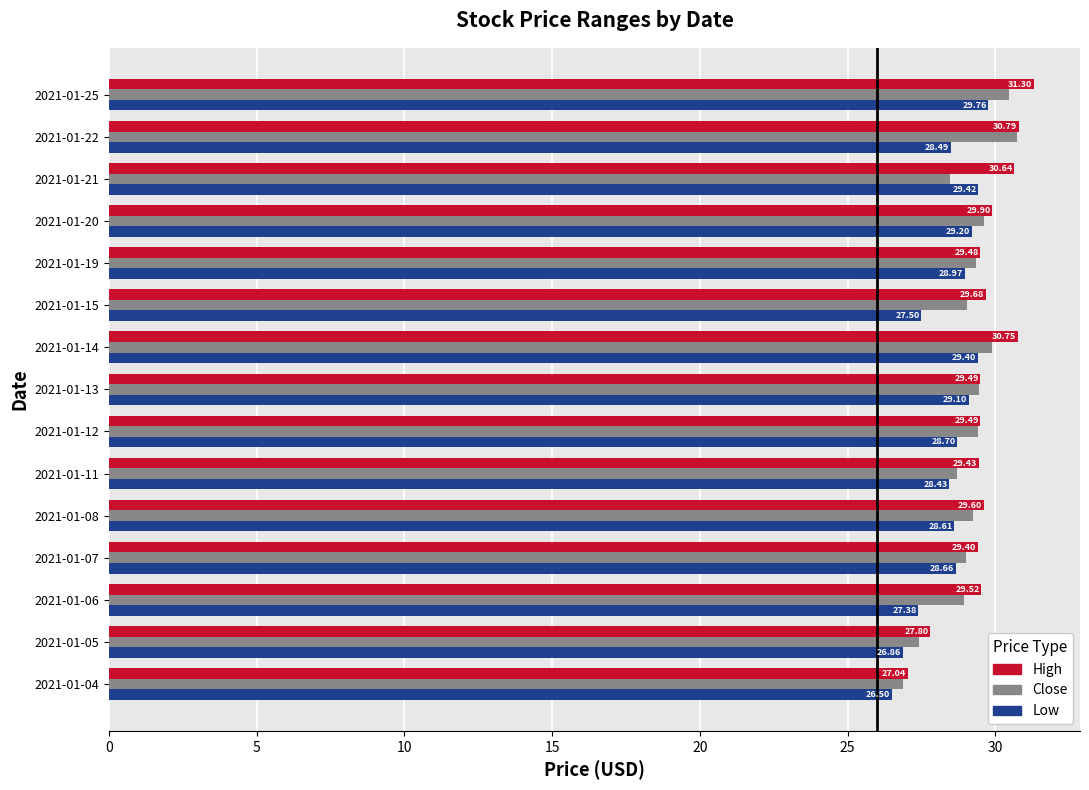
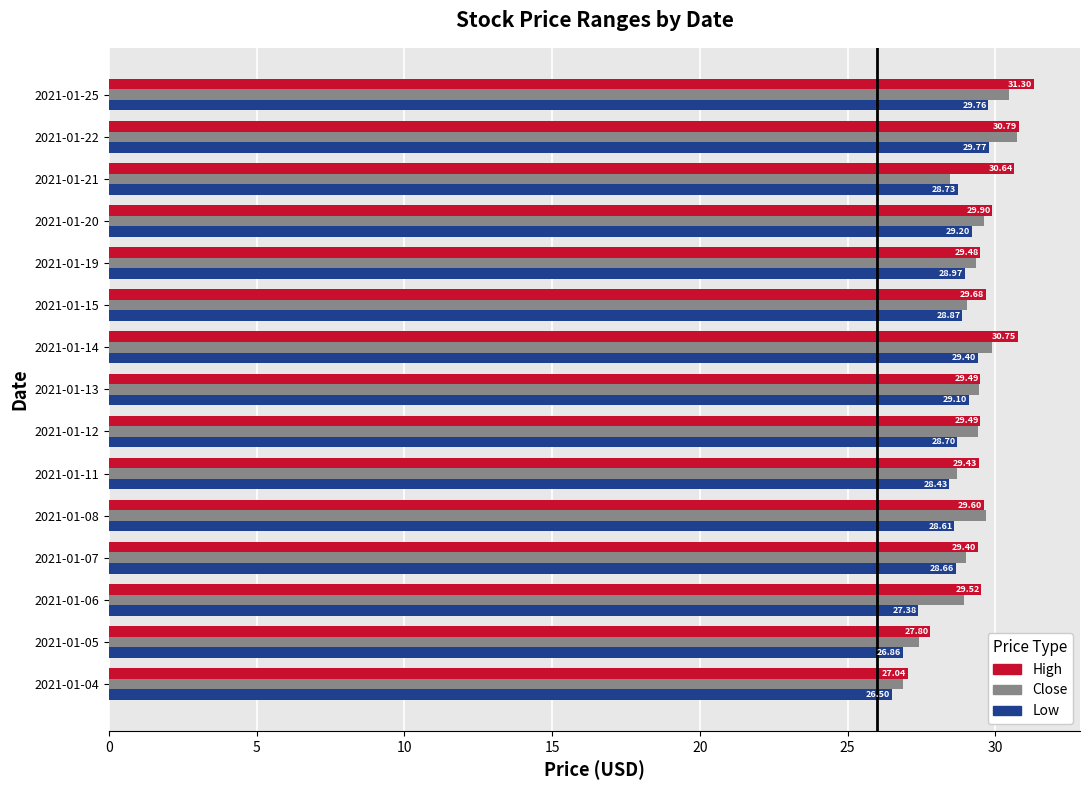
Low, 2021-01-22: 28.49 -> 29.77
Low, 2021-01-21: 29.42 -> 28.73
Low, 2021-01-15: 27.50 -> 28.87
Close, 2021-01-08: 29.2 -> 29.7
